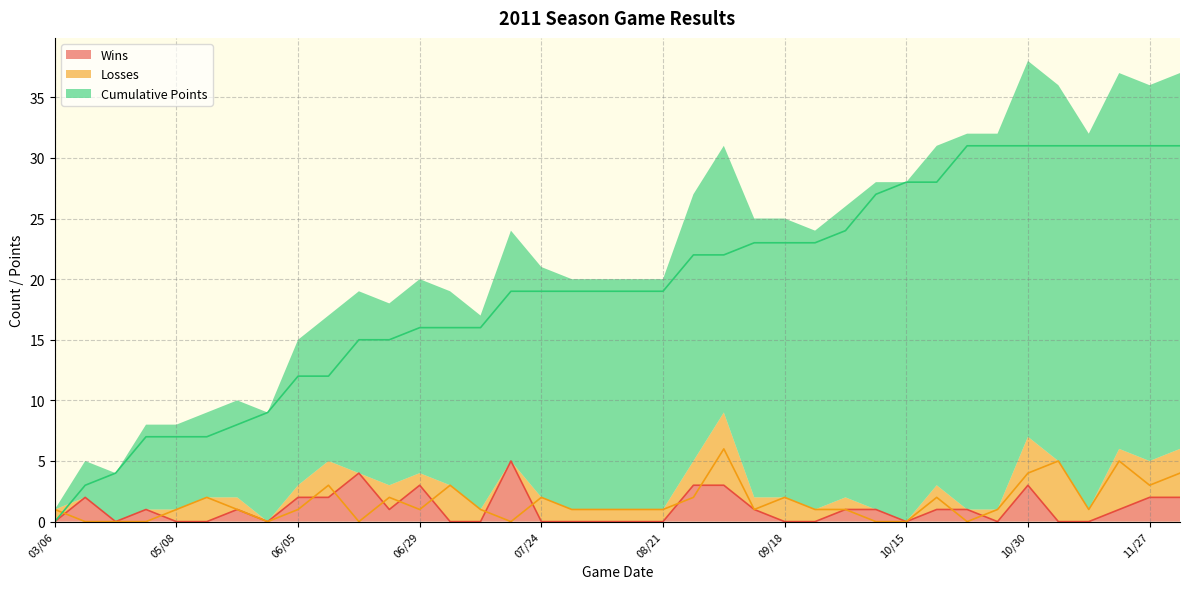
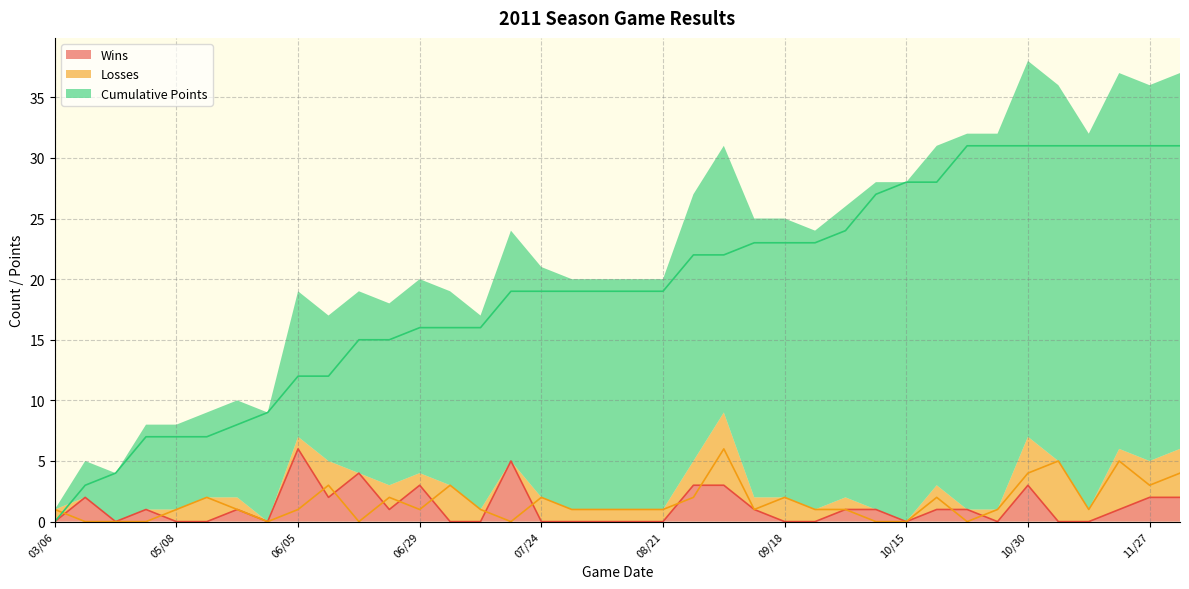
Wins, 06/05: 2 -> 6
